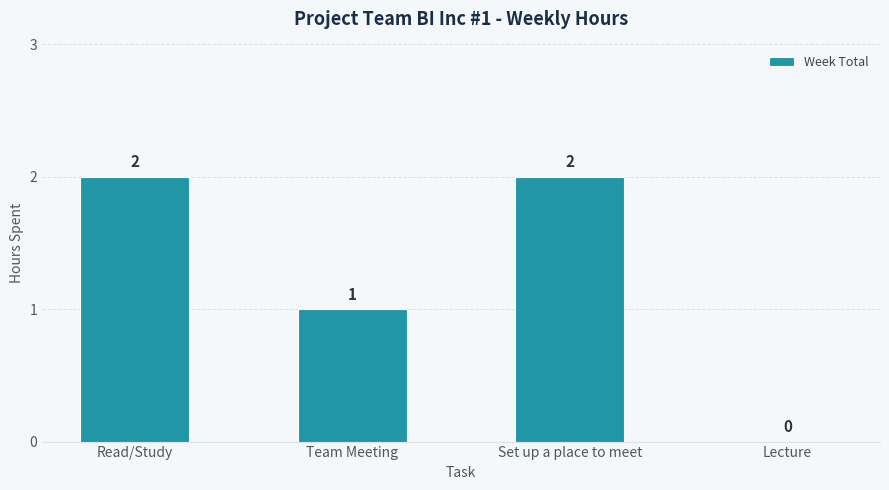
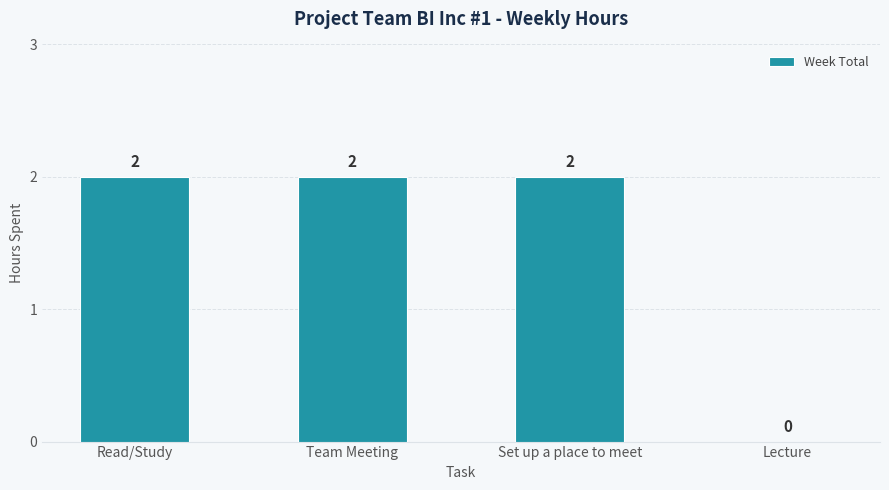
Team Meeting: 1 -> 2
